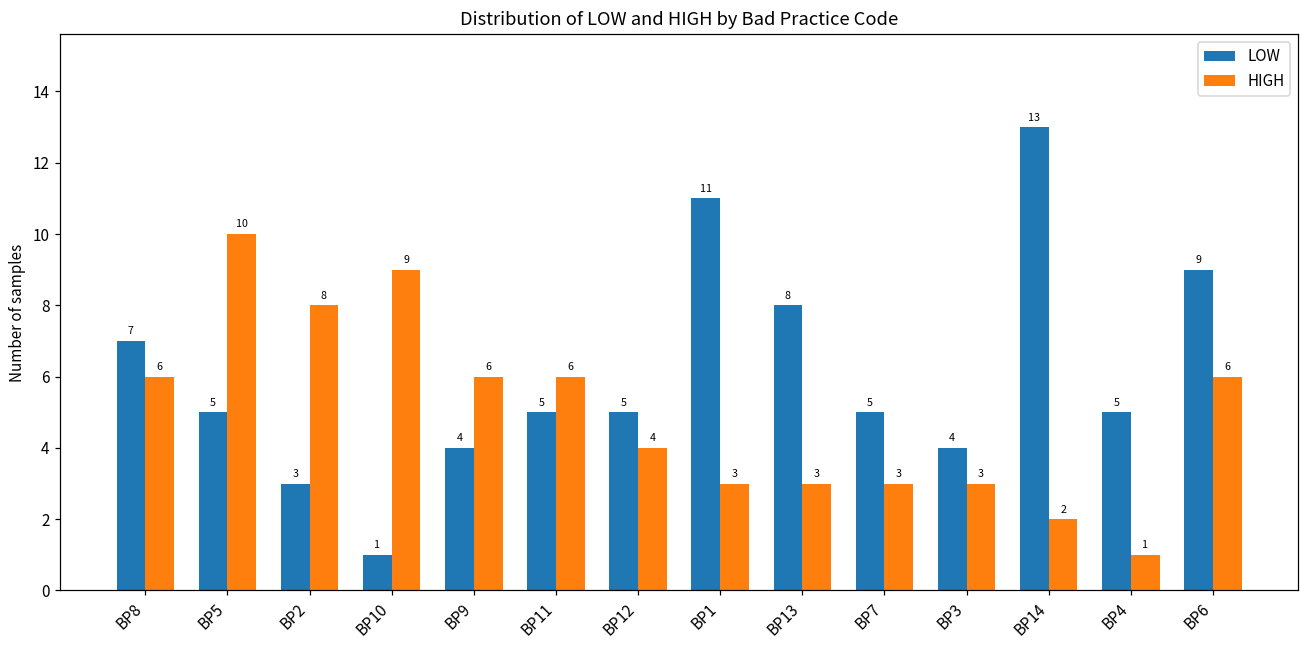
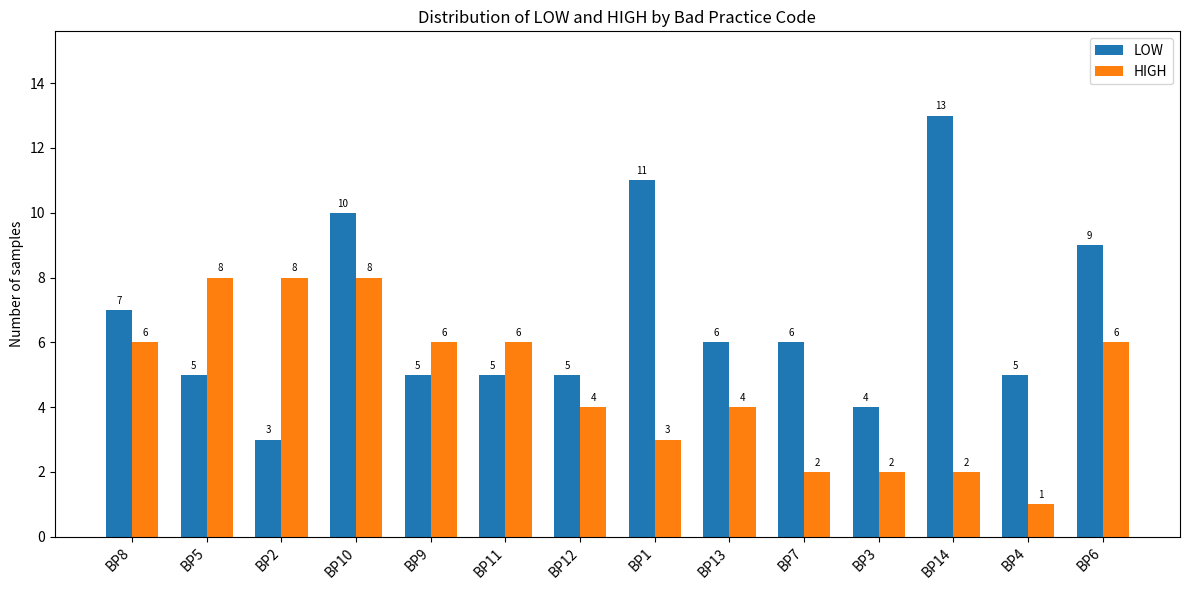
HIGH, BP5: 10 -> 8
LOW, BP10: 1 -> 10
HIGH, BP10: 9 -> 8
LOW, BP9: 4 -> 5
LOW, BP13: 8 -> 6
HIGH, BP13: 3 -> 4
LOW, BP7: 5 -> 6
HIGH, BP7: 3 -> 2
HIGH, BP3: 3 -> 2
